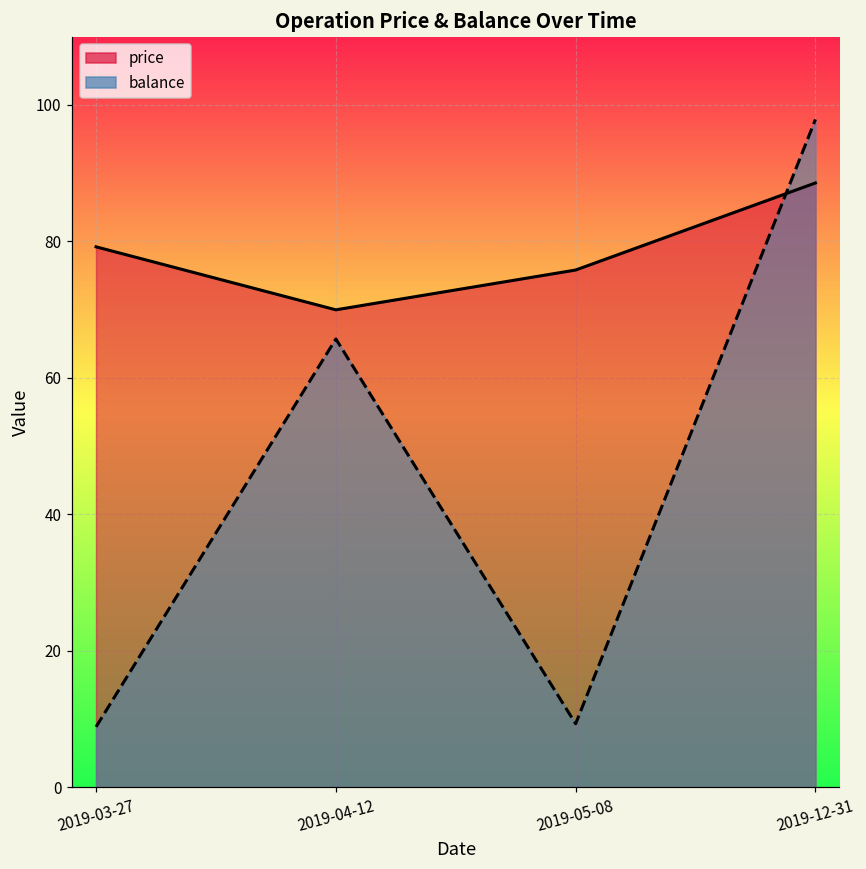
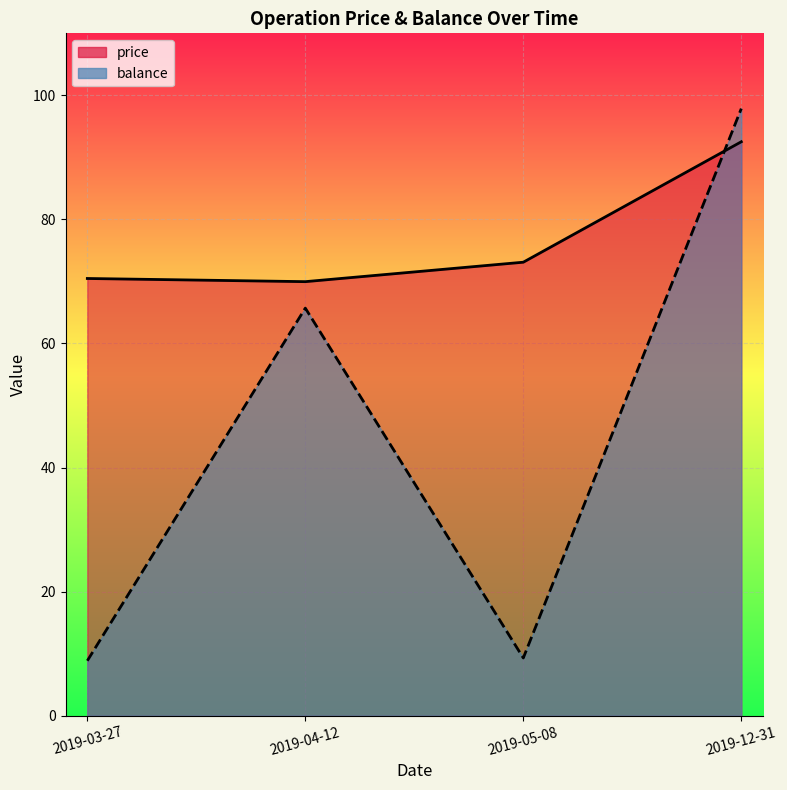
price, 2019-03-27: 79 -> 70
price, 2019-05-08: 76 -> 73
price, 2019-12-31: 89 -> 93
